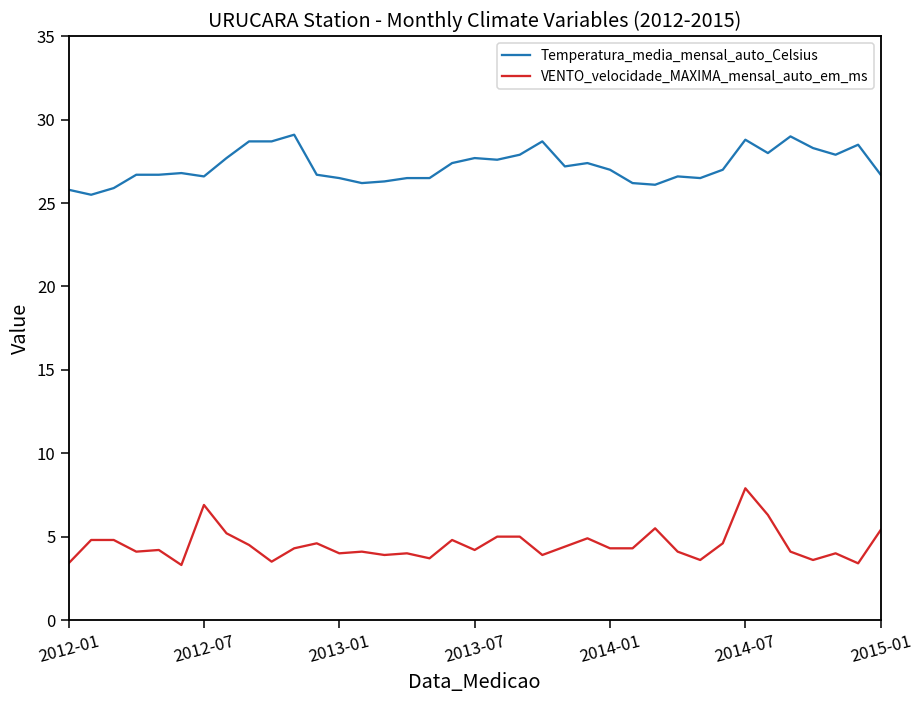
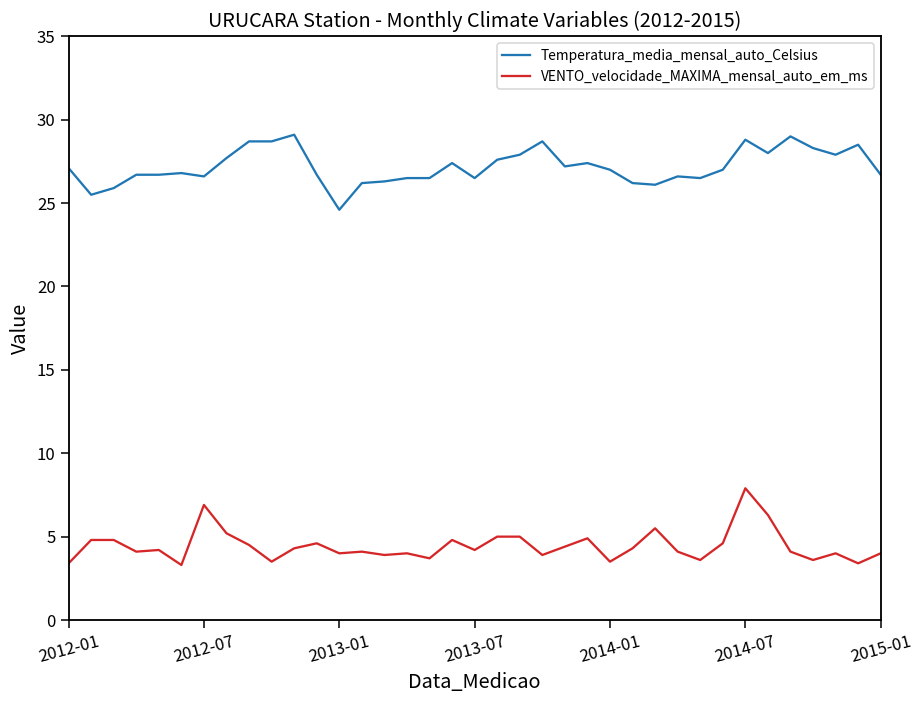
Temperatura_media_mensal_auto_Celsius, 2012-01: 25.8 -> 27.1
Temperatura_media_mensal_auto_Celsius, 2013-01: 26.5 -> 24.6
Temperatura_media_mensal_auto_Celsius, 2013-07: 27.7 -> 26.5
VENTO_velocidade_MAXIMA_mensal_auto_em_ms, 2014-01: 4.3 -> 3.5
VENTO_velocidade_MAXIMA_mensal_auto_em_ms, 2015-01: 5.4 -> 4.0
